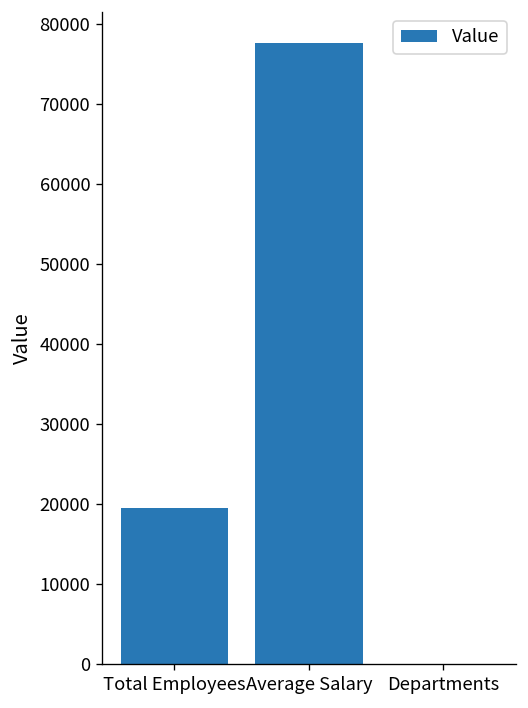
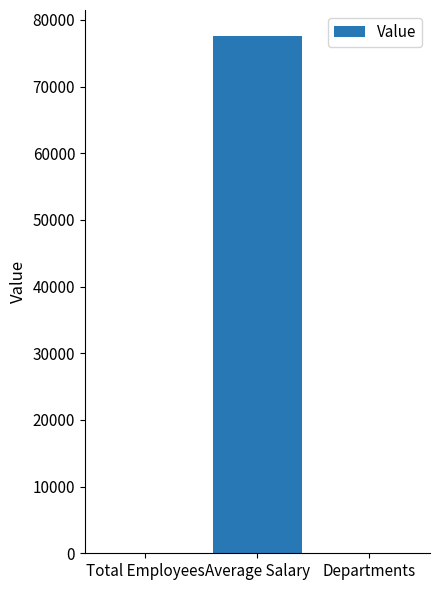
Total Employees: 20000 -> 0
